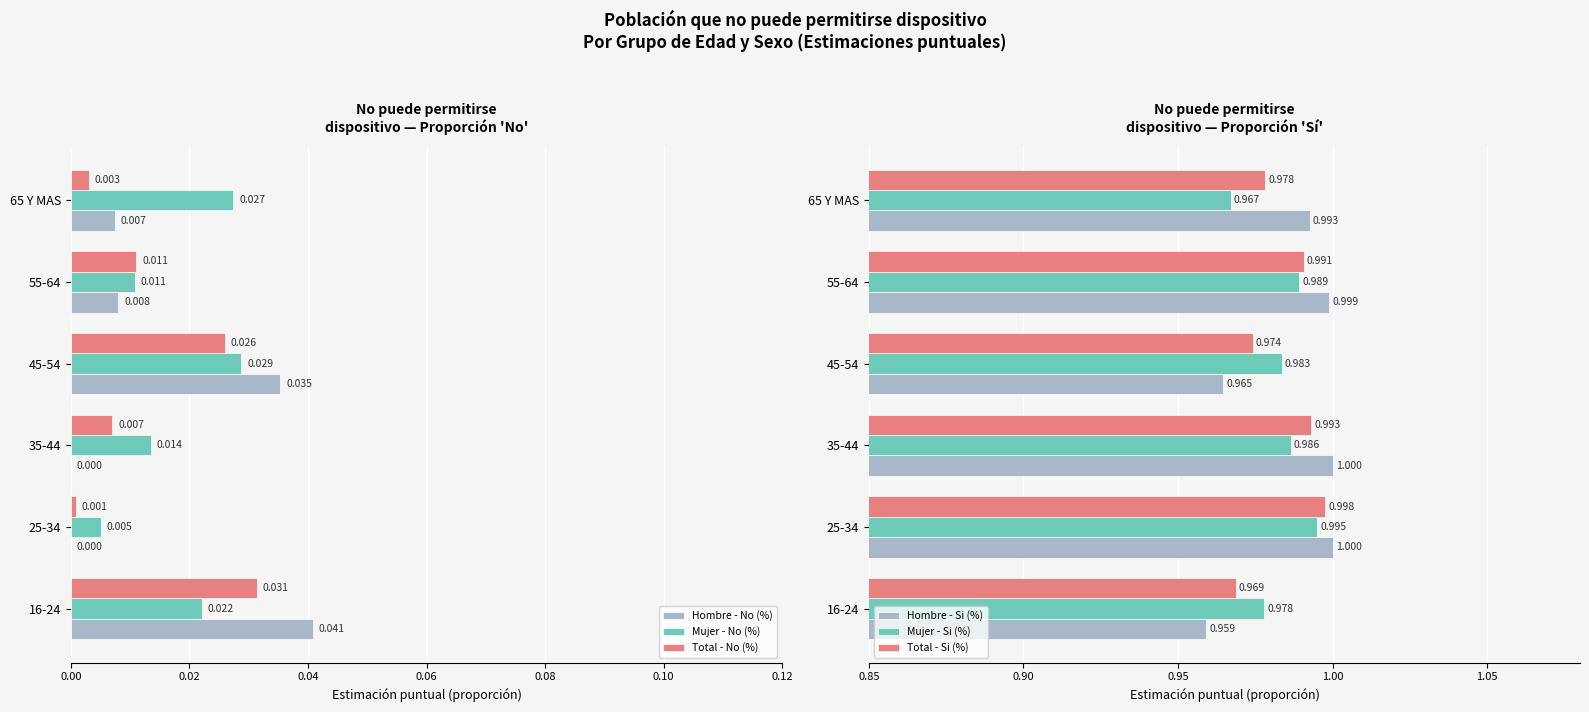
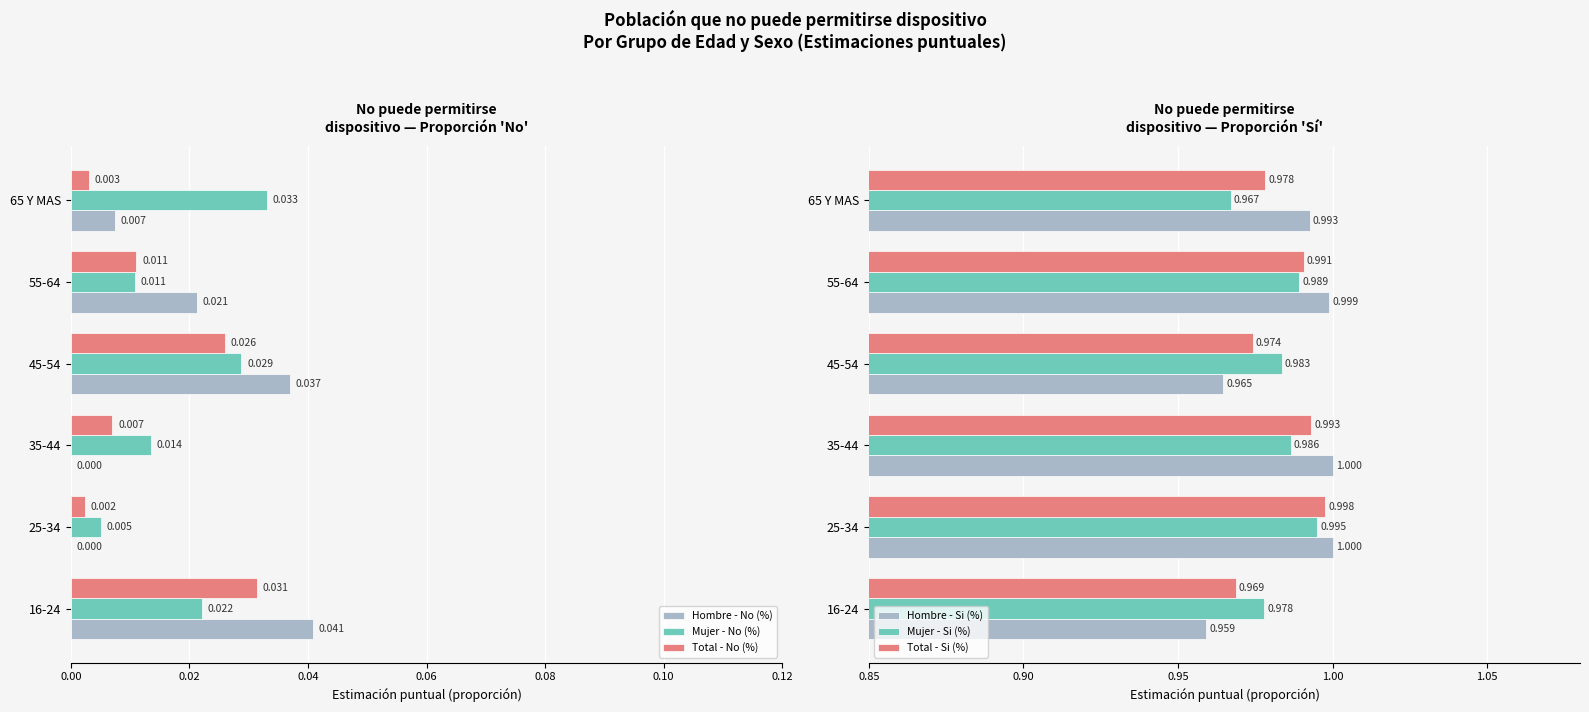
No puede permitirse dispositivo — Proporción 'No', Mujer - No (%), 65 Y MAS: 0.027 -> 0.033
No puede permitirse dispositivo — Proporción 'No', Hombre - No (%), 55-64: 0.008 -> 0.021
No puede permitirse dispositivo — Proporción 'No', Hombre - No (%), 45-54: 0.035 -> 0.037
No puede permitirse dispositivo — Proporción 'No', Total - No (%), 25-34: 0.001 -> 0.002
